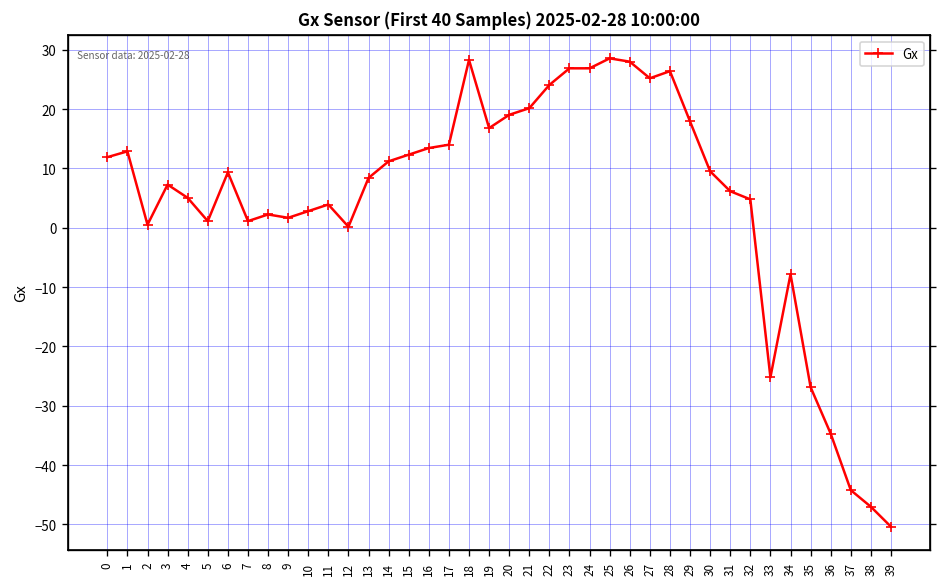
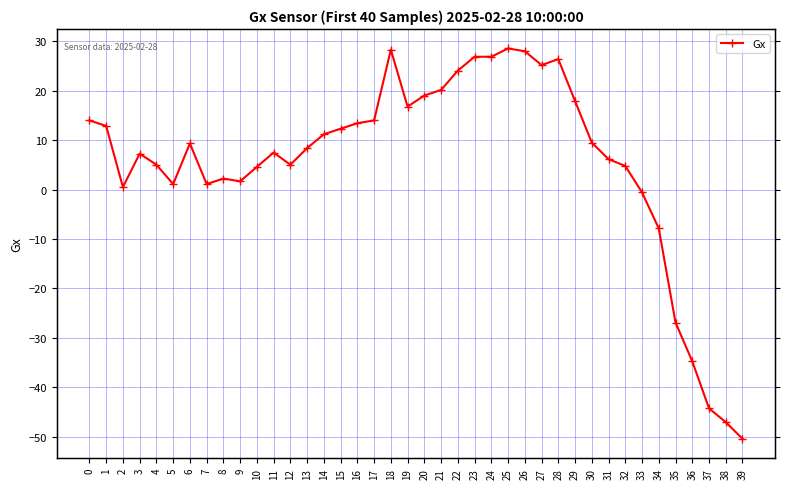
0: 12 -> 14
10: 3 -> 5
11: 4 -> 8
12: 0 -> 5
33: -25 -> -1
